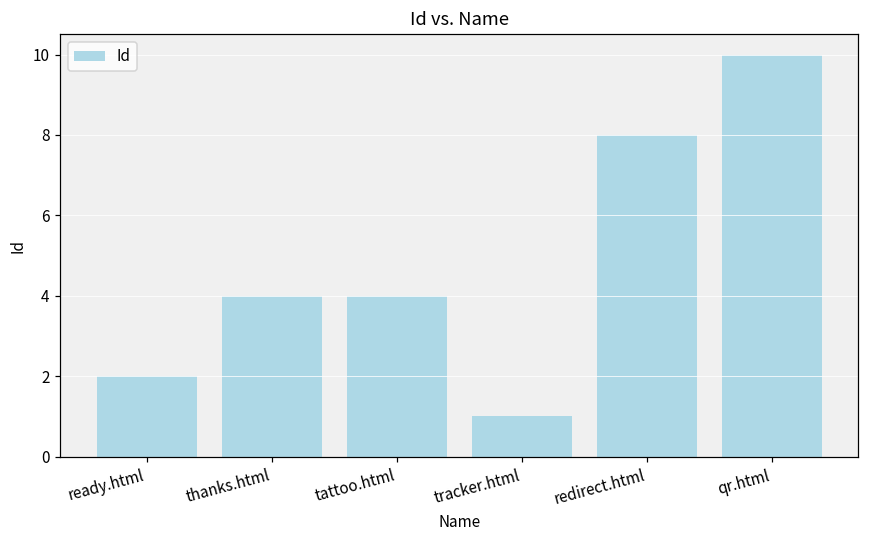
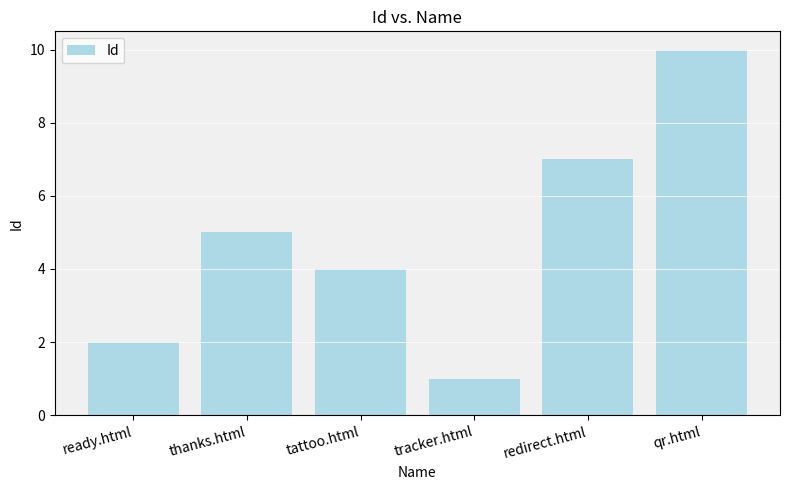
thanks.html: 4 -> 5
redirect.html: 8 -> 7
